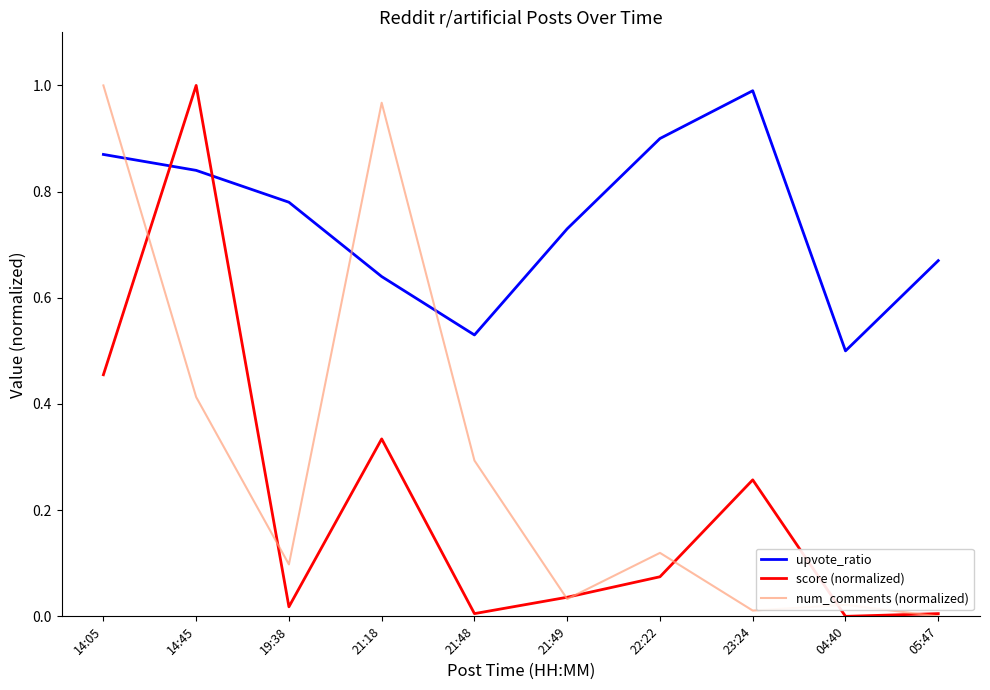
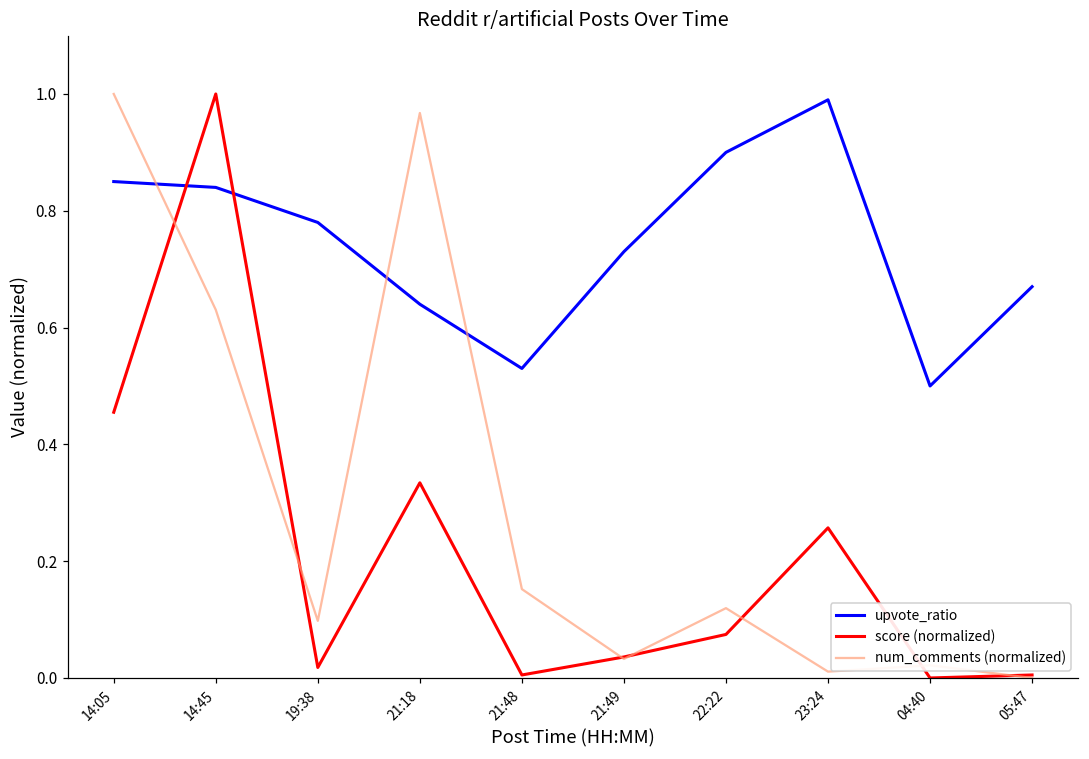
upvote_ratio, 14:05: 0.87 -> 0.85
num_comments (normalized), 14:45: 0.41 -> 0.63
num_comments (normalized), 21:48: 0.29 -> 0.15
